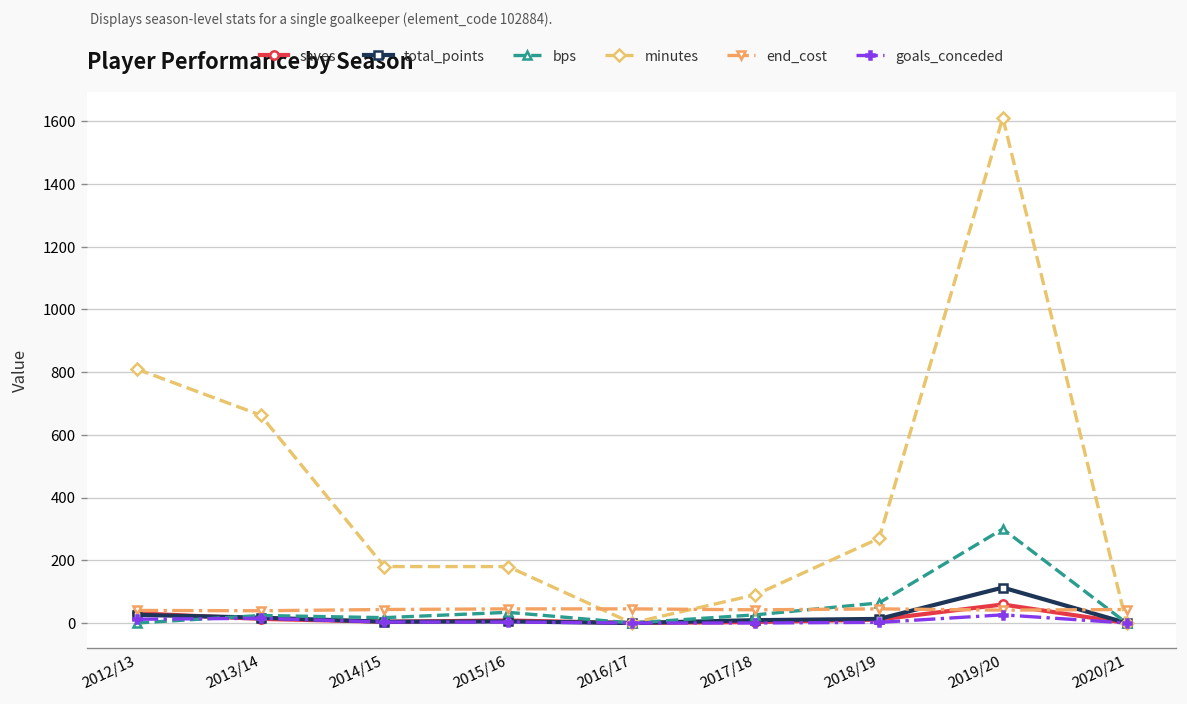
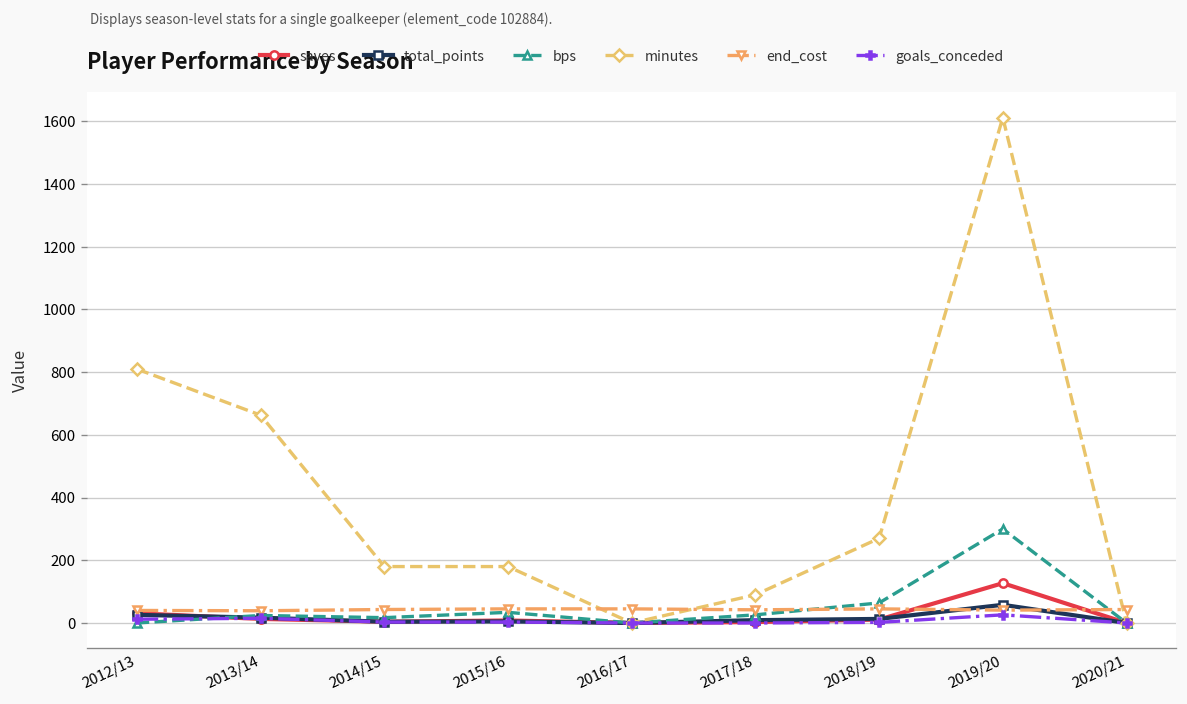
saves, 2019/20: 60 -> 130
total_points, 2019/20: 110 -> 60
